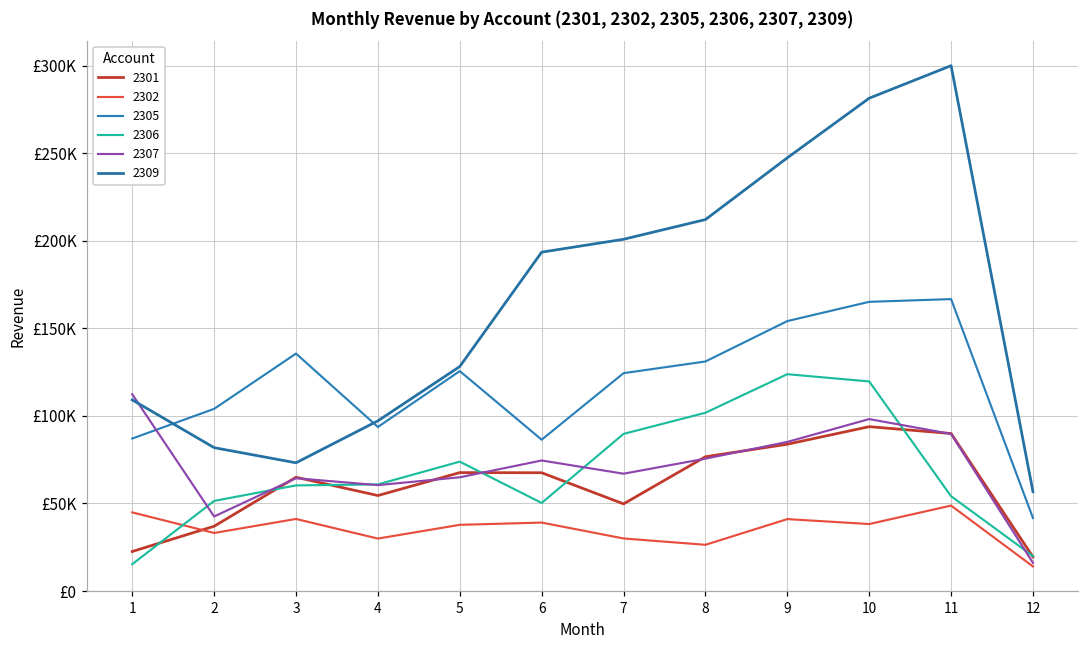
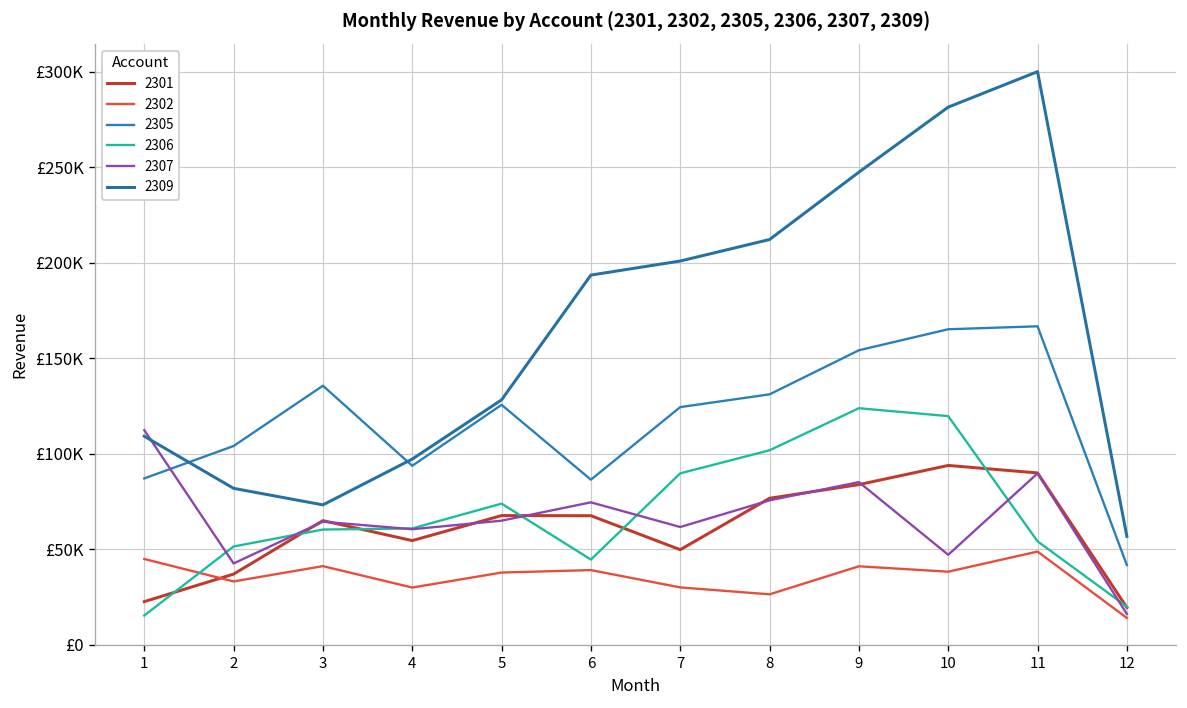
2306, 6: £50000 -> £45000
2307, 7: £67000 -> £62000
2307, 10: £98000 -> £47000
